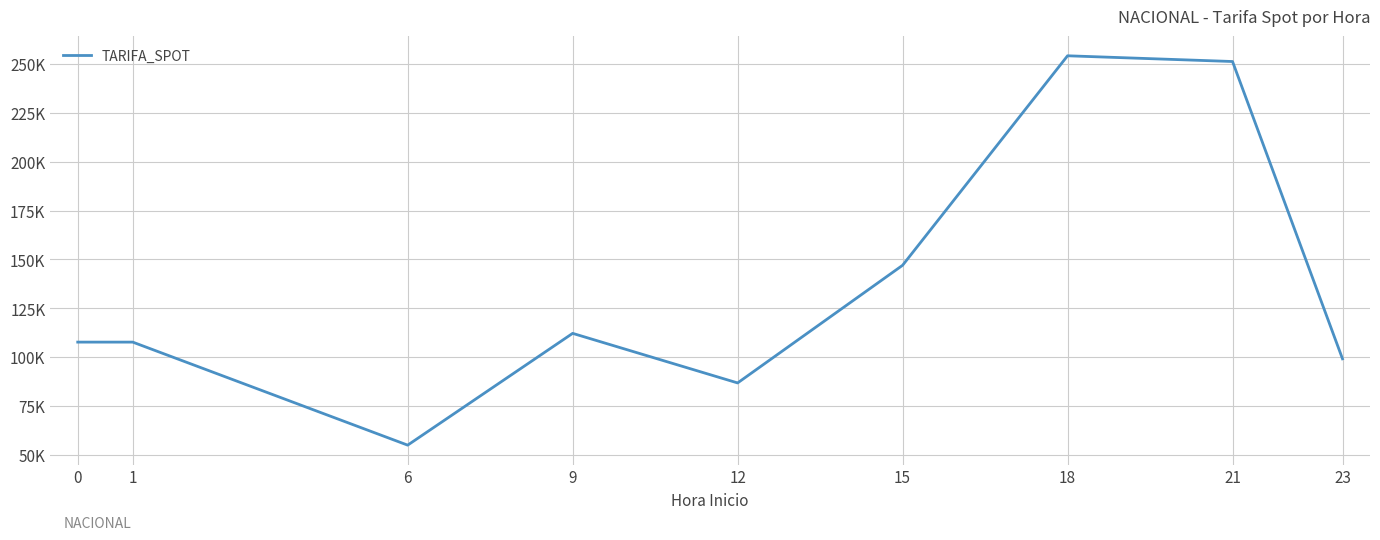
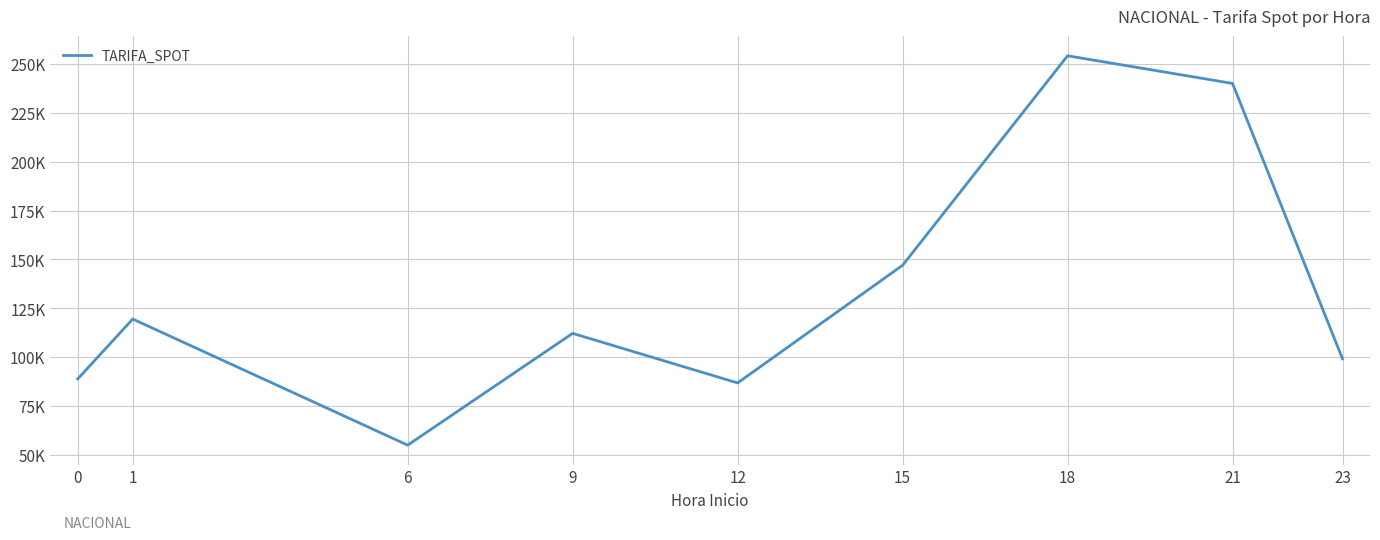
0: 108000 -> 89000
1: 108000 -> 120000
21: 251000 -> 240000
